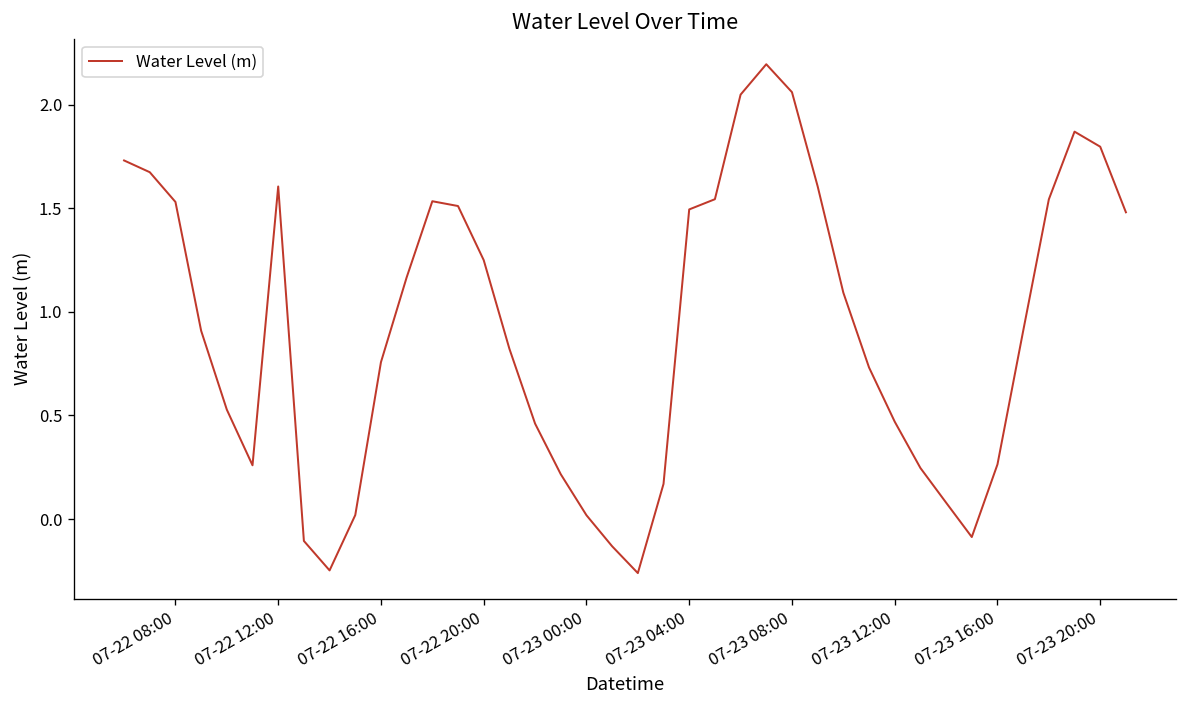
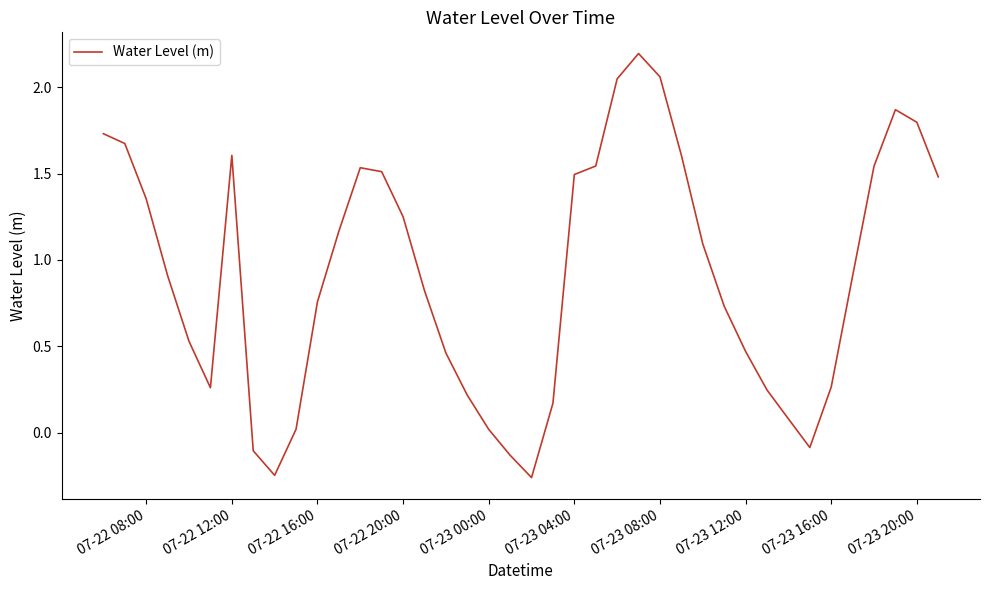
07-22 08:00: 1.53 -> 1.35
